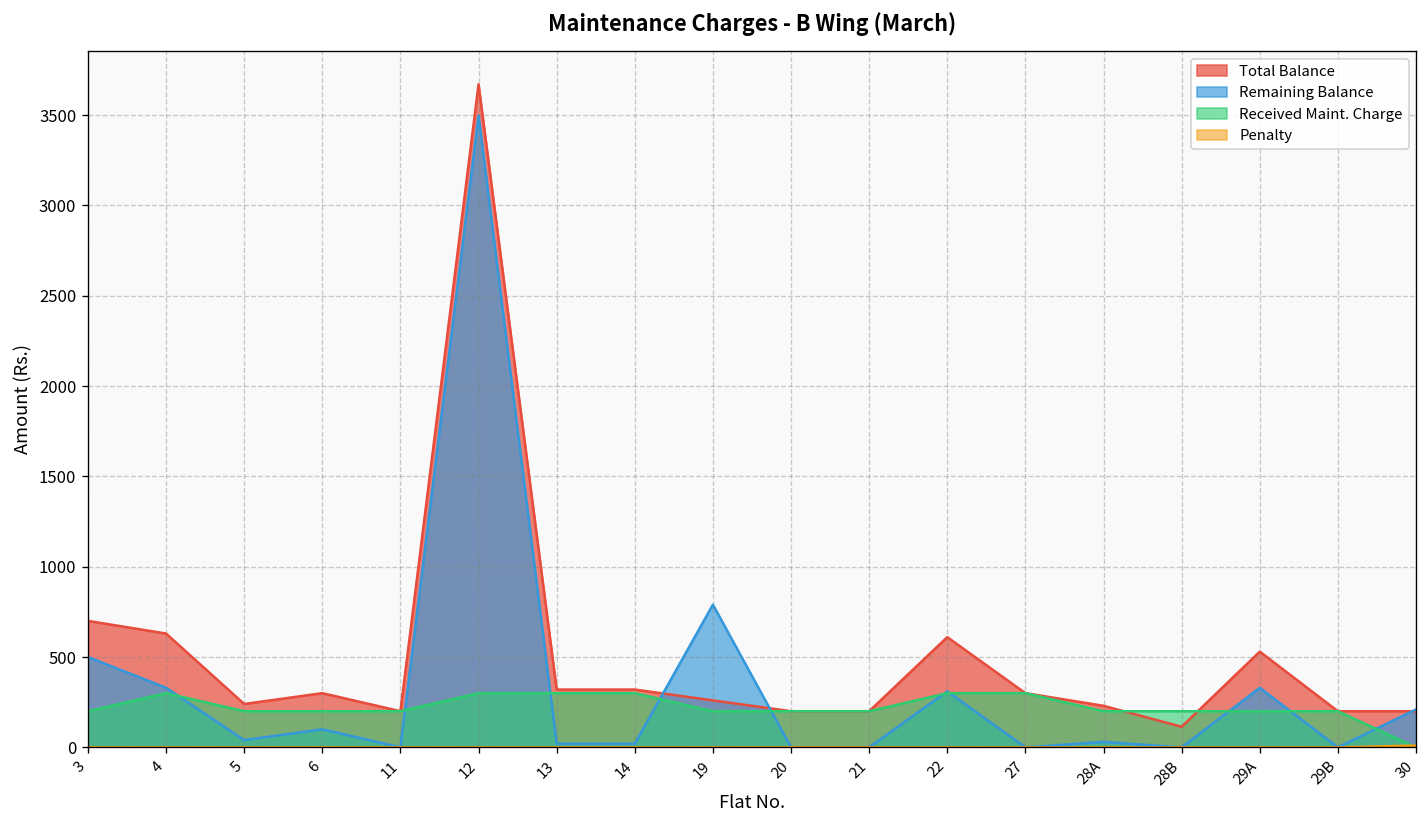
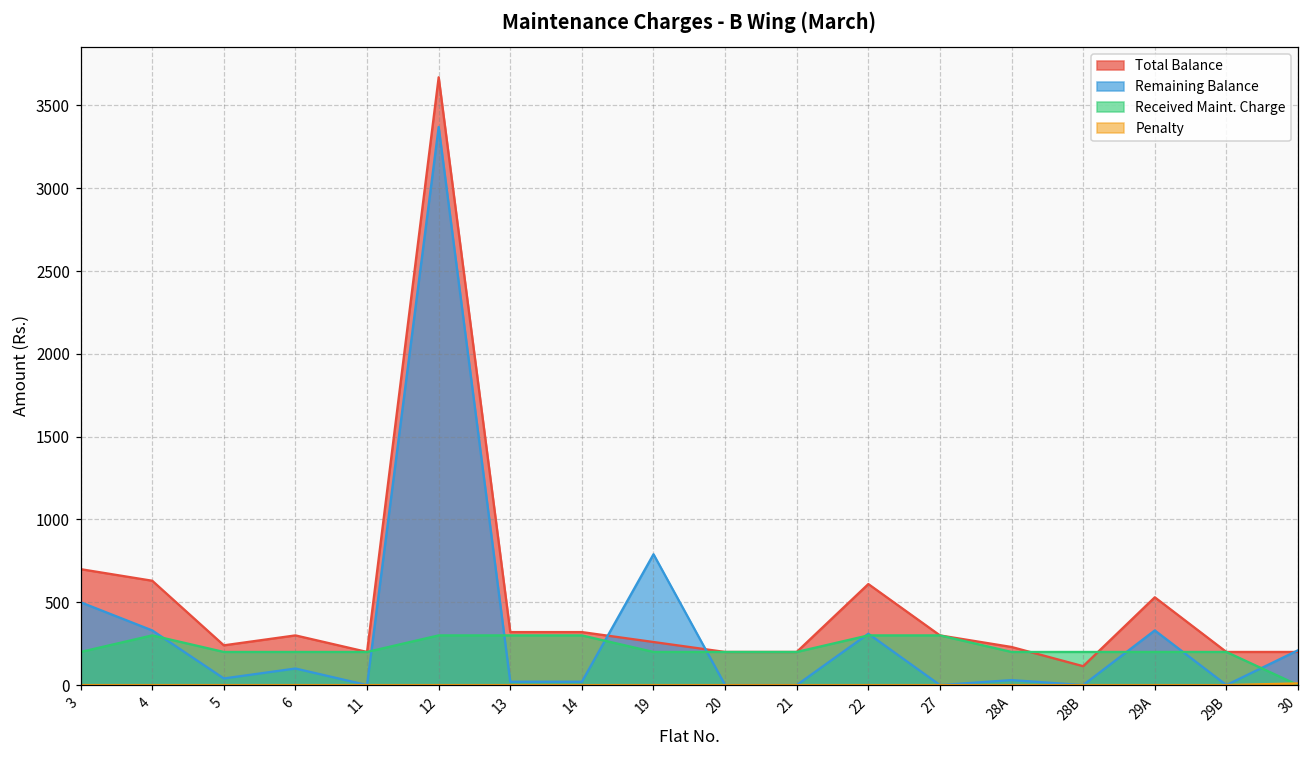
Remaining Balance, 12: 3500 -> 3370
